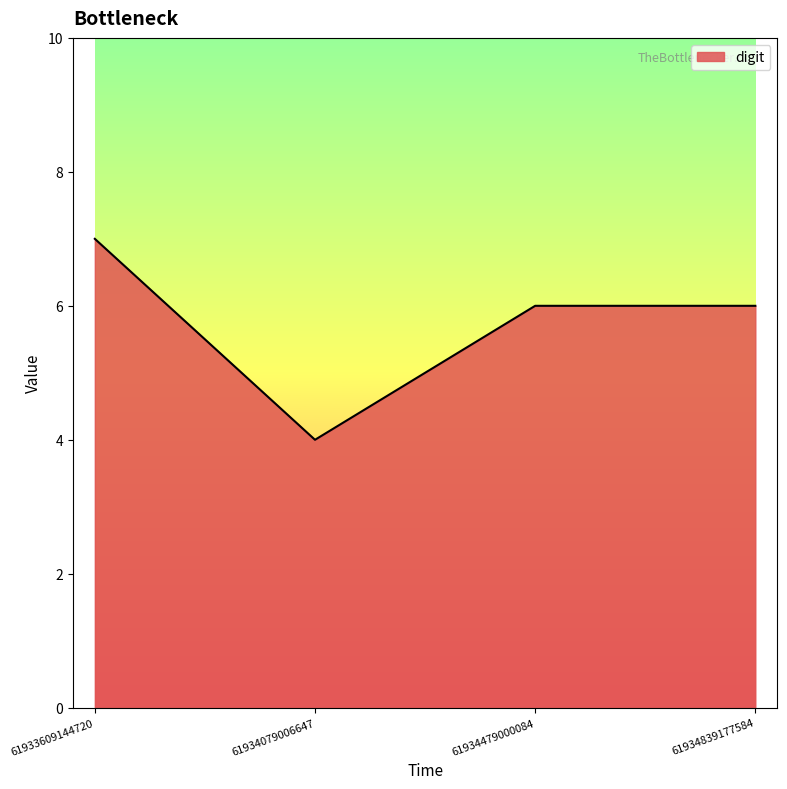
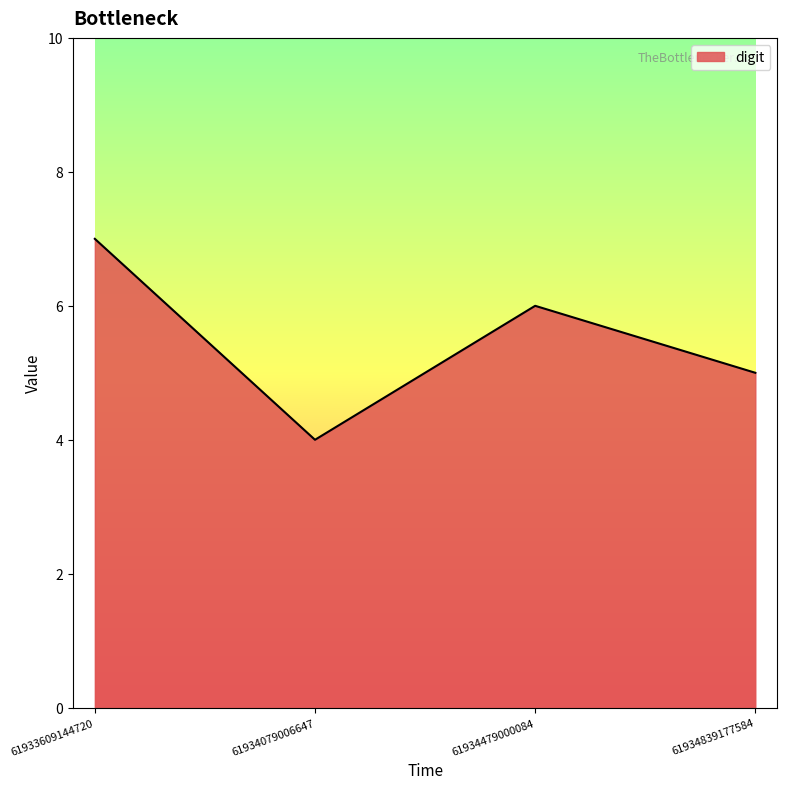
61934839177584: 6 -> 5
